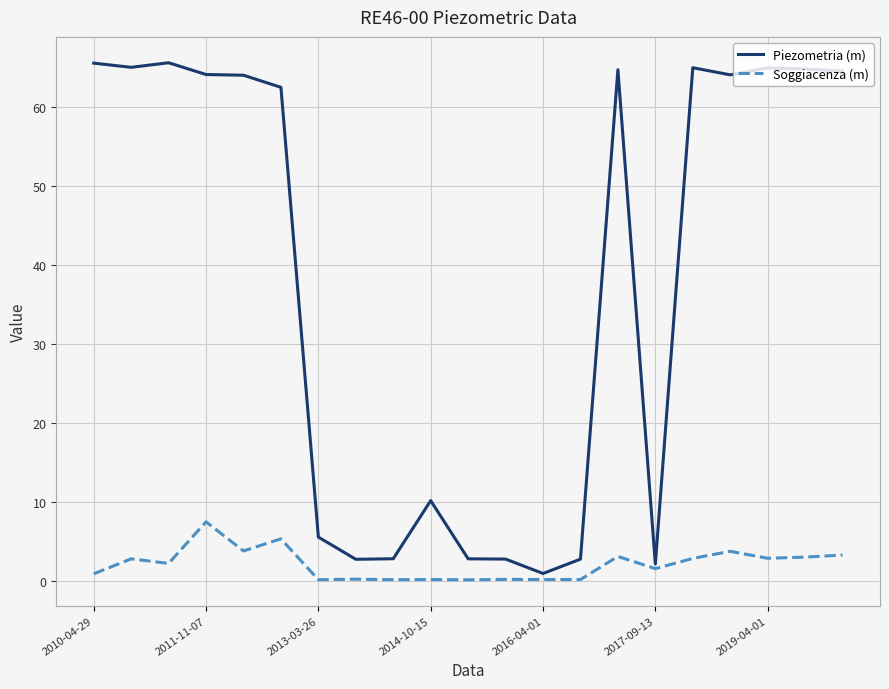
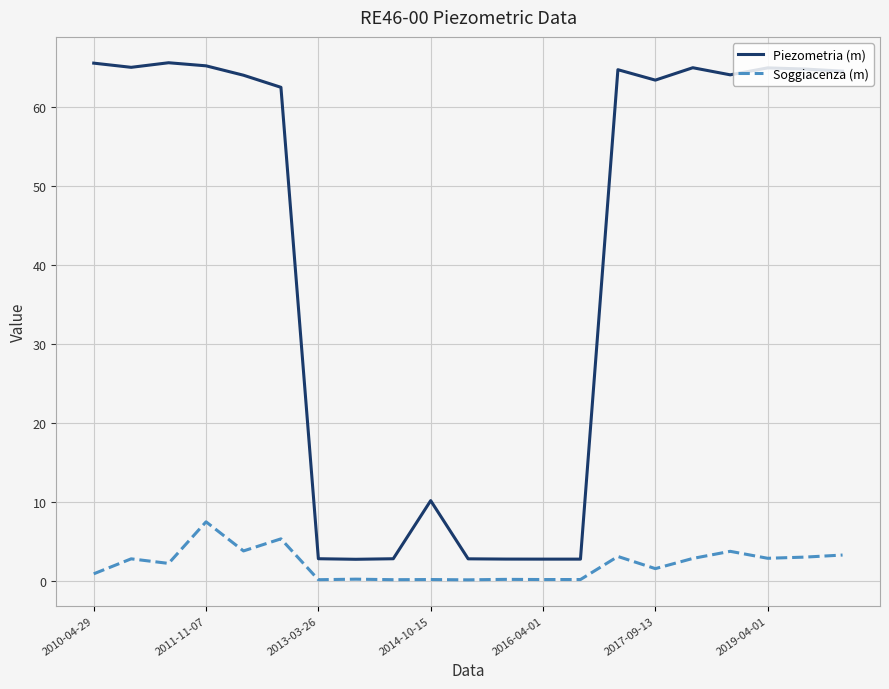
Piezometria (m), 2011-11-07: 64 -> 65
Piezometria (m), 2013-03-26: 6 -> 3
Piezometria (m), 2016-04-01: 1 -> 3
Piezometria (m), 2017-09-13: 2 -> 63
